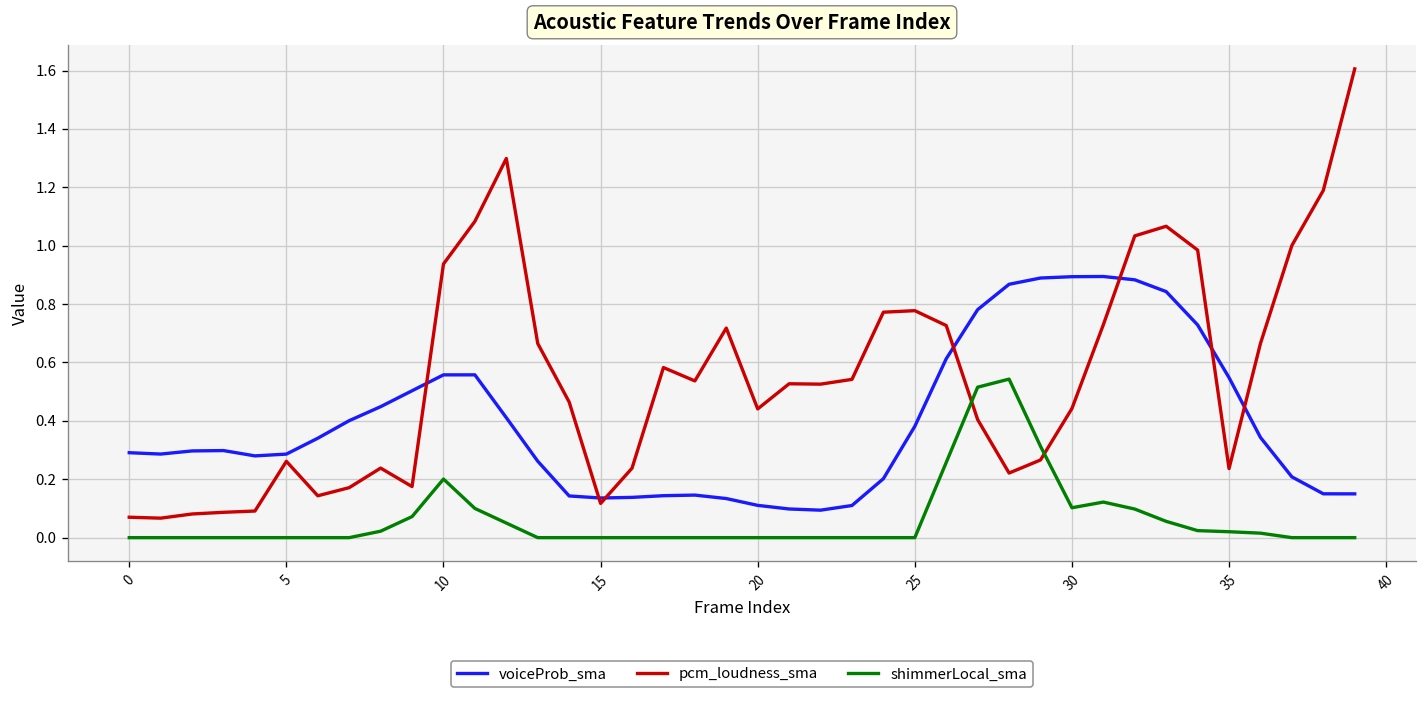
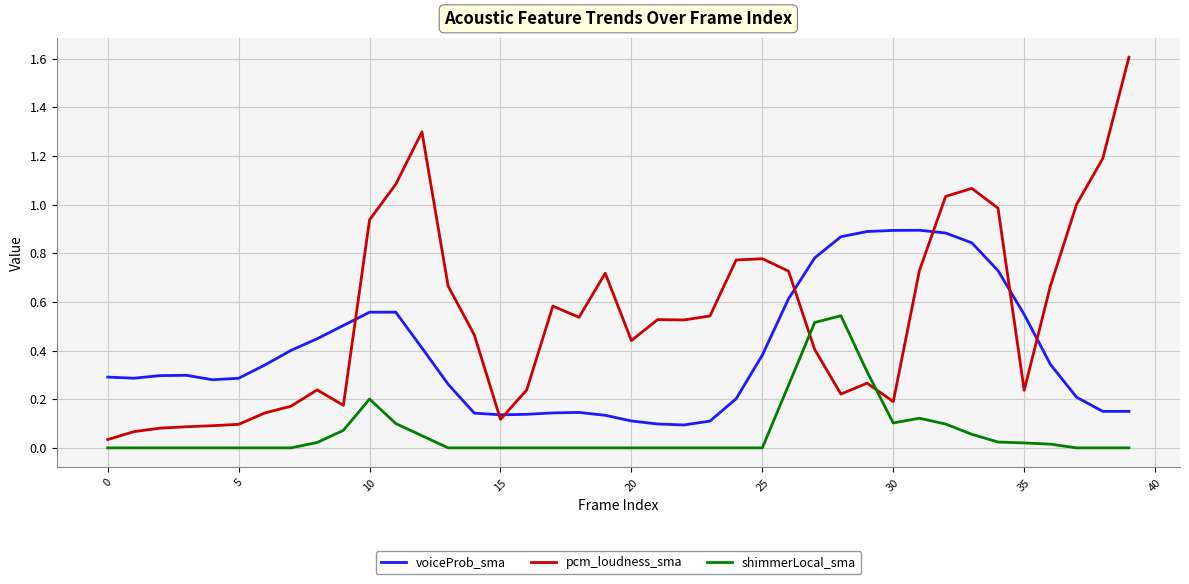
pcm_loudness_sma, 0: 0.07 -> 0.03
pcm_loudness_sma, 5: 0.26 -> 0.10
pcm_loudness_sma, 30: 0.44 -> 0.19
